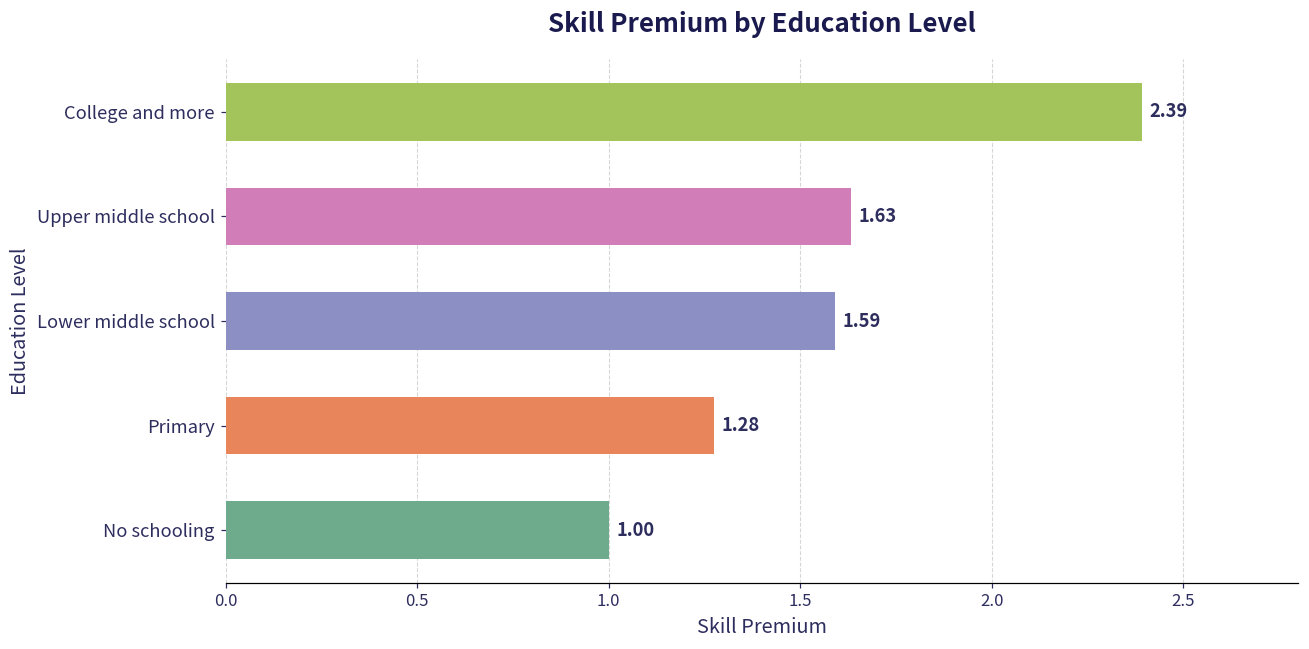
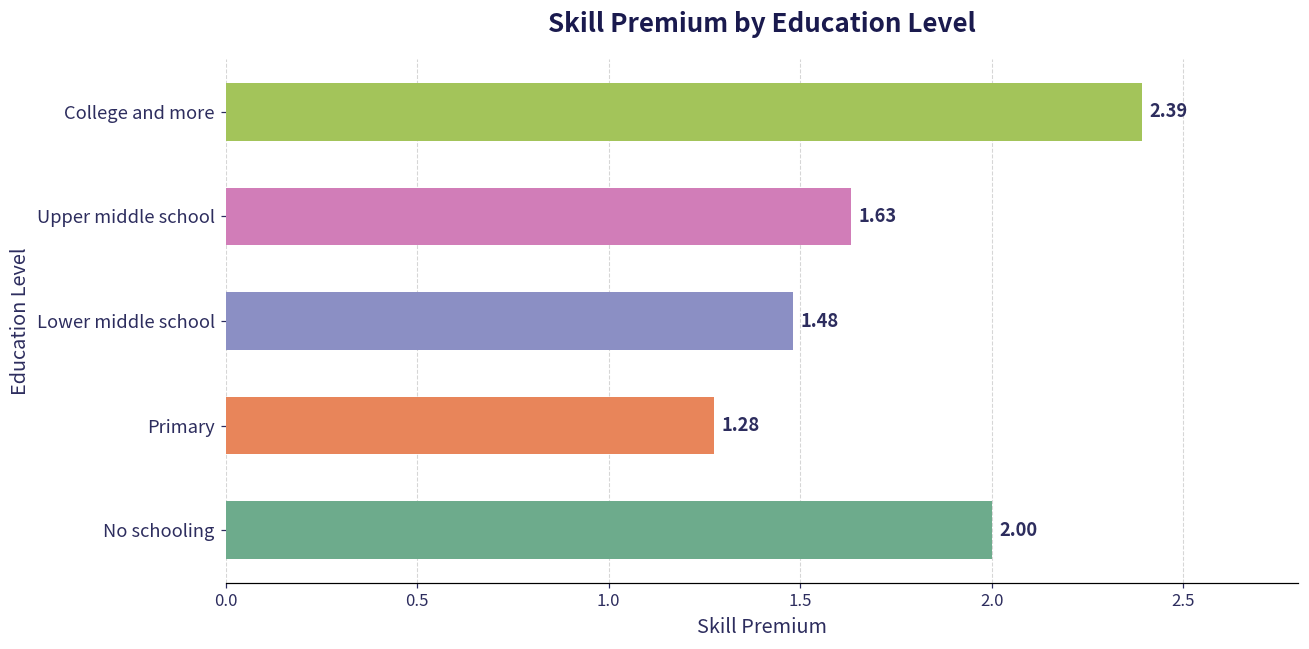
Lower middle school: 1.59 -> 1.48
No schooling: 1.00 -> 2.00
